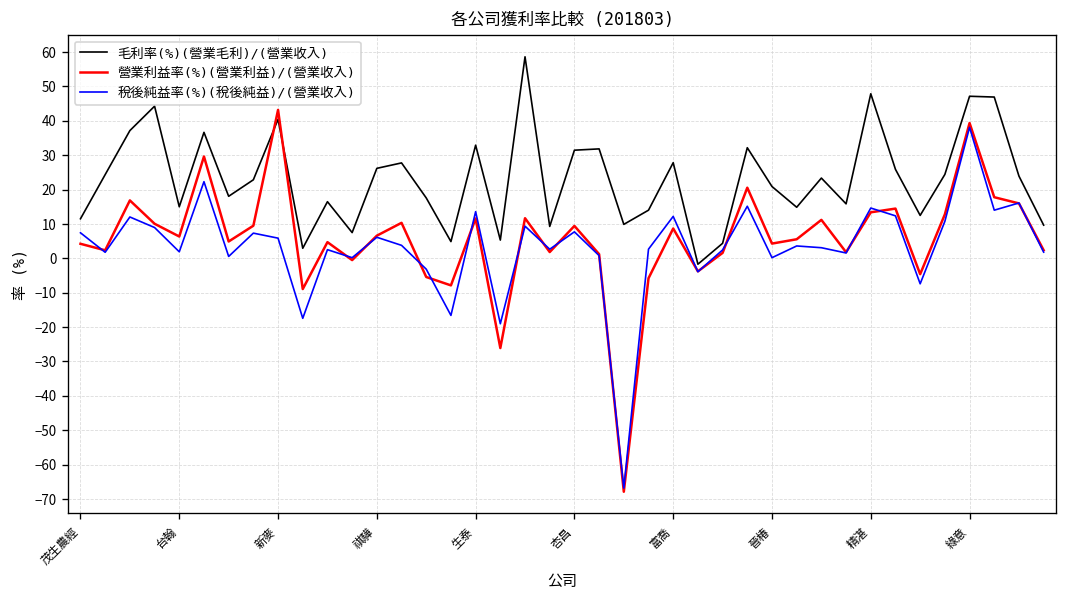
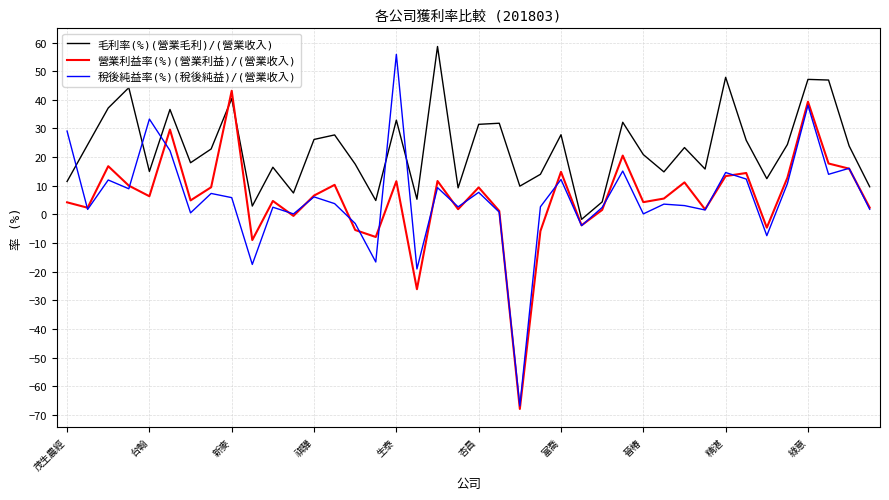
稅後純益率(%)(稅後純益)/(營業收入), 茂生農經: 7 -> 29
稅後純益率(%)(稅後純益)/(營業收入), 台翰: 2 -> 33
稅後純益率(%)(稅後純益)/(營業收入), 生泰: 14 -> 56
營業利益率(%)(營業利益)/(營業收入), 富喬: 9 -> 15
